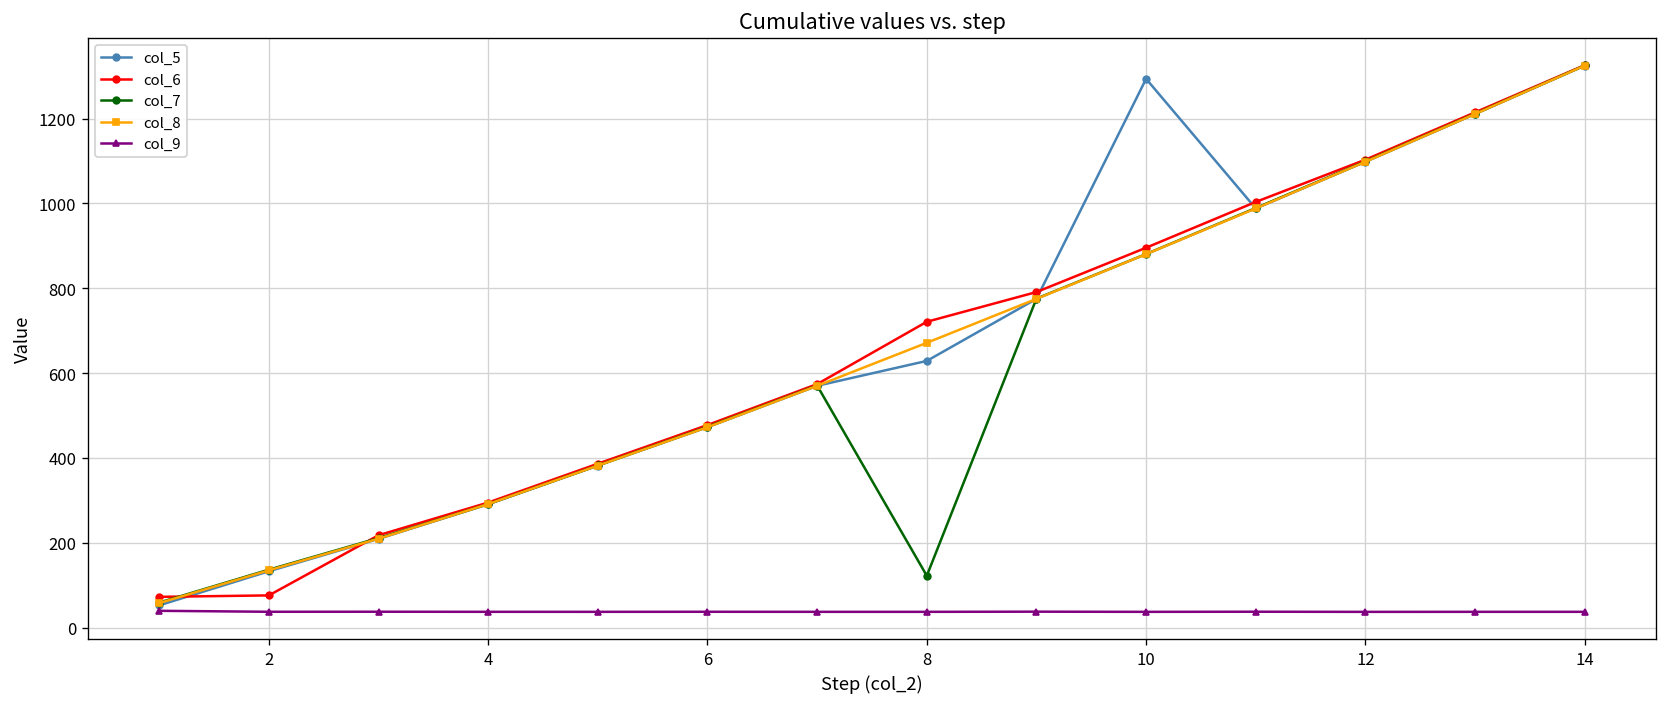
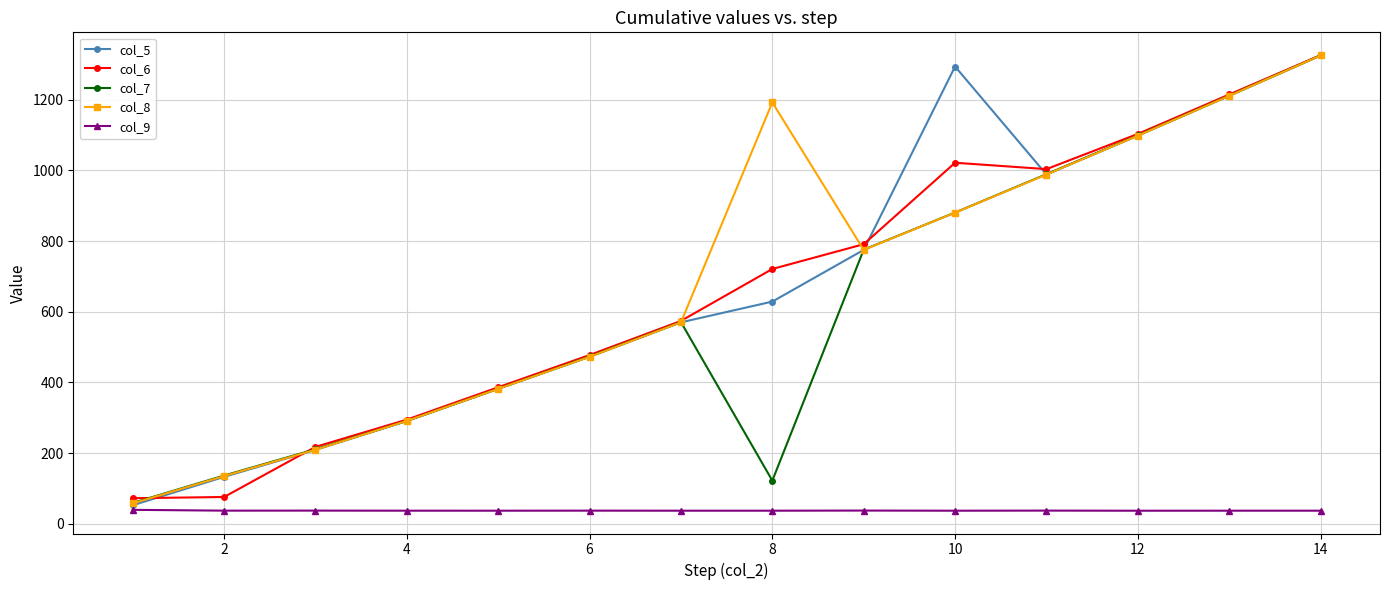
col_8, 8: 670 -> 1190
col_6, 10: 900 -> 1020
